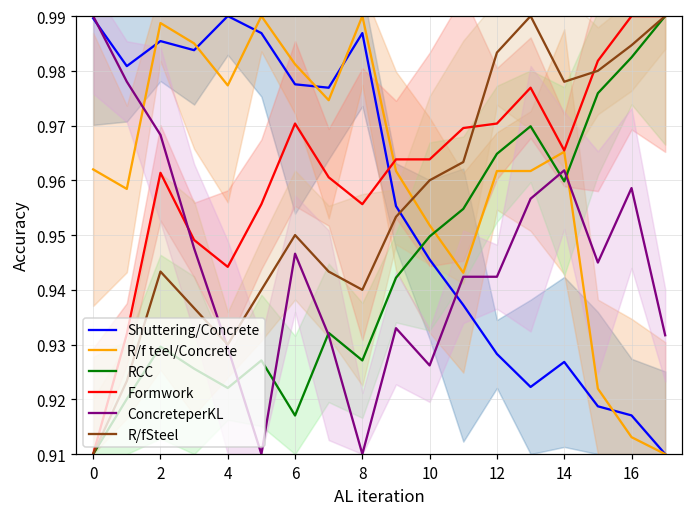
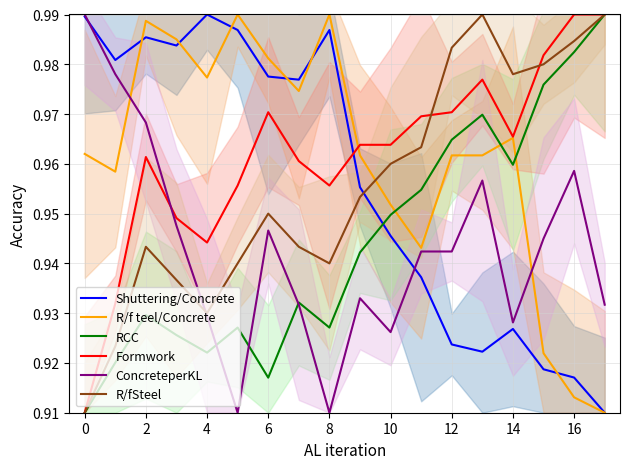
Shuttering/Concrete, 12: 0.928 -> 0.924
ConcreteperKL, 14: 0.962 -> 0.928
